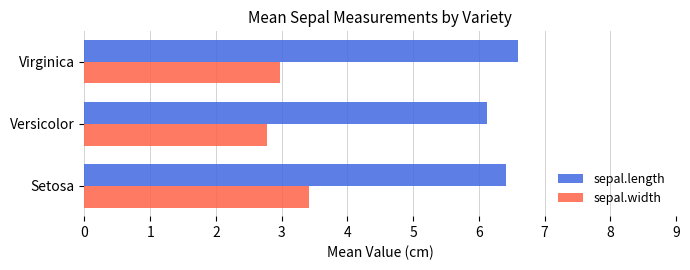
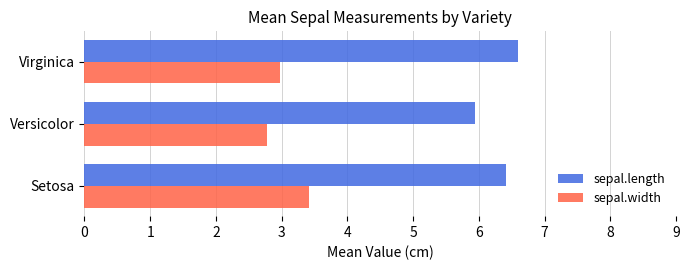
sepal.length, Versicolor: 6.1 -> 5.9
